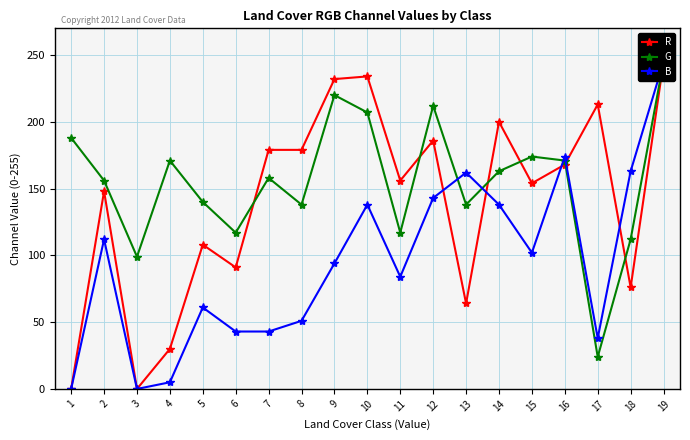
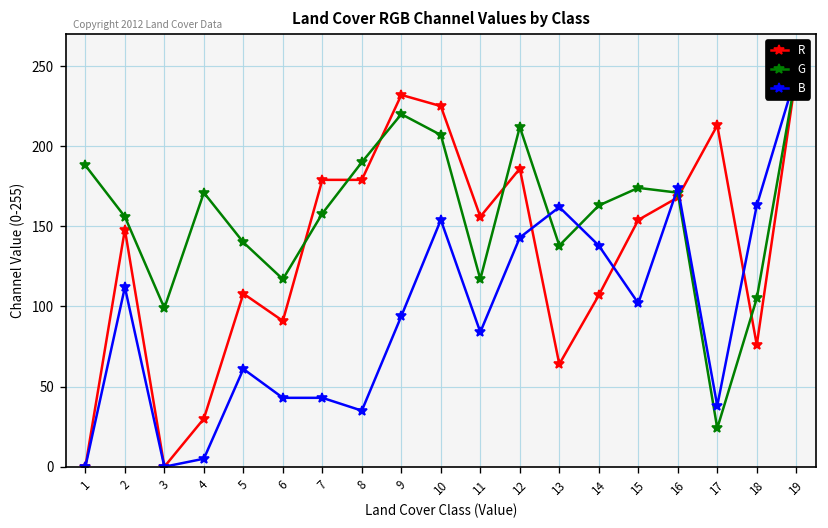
G, 8: 138 -> 190
B, 8: 51 -> 35
R, 10: 234 -> 225
B, 10: 138 -> 154
R, 14: 200 -> 107
G, 18: 112 -> 105
